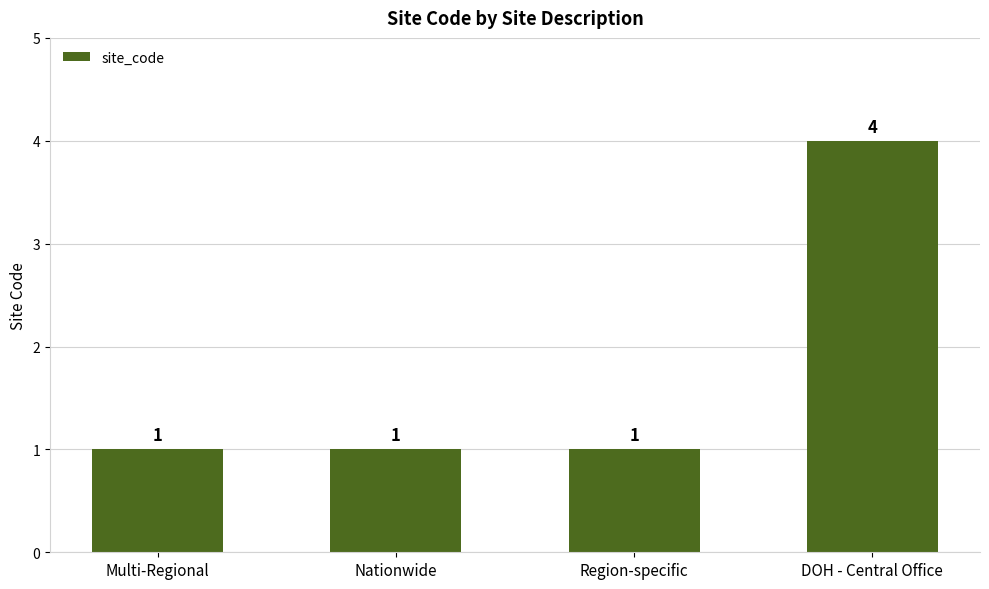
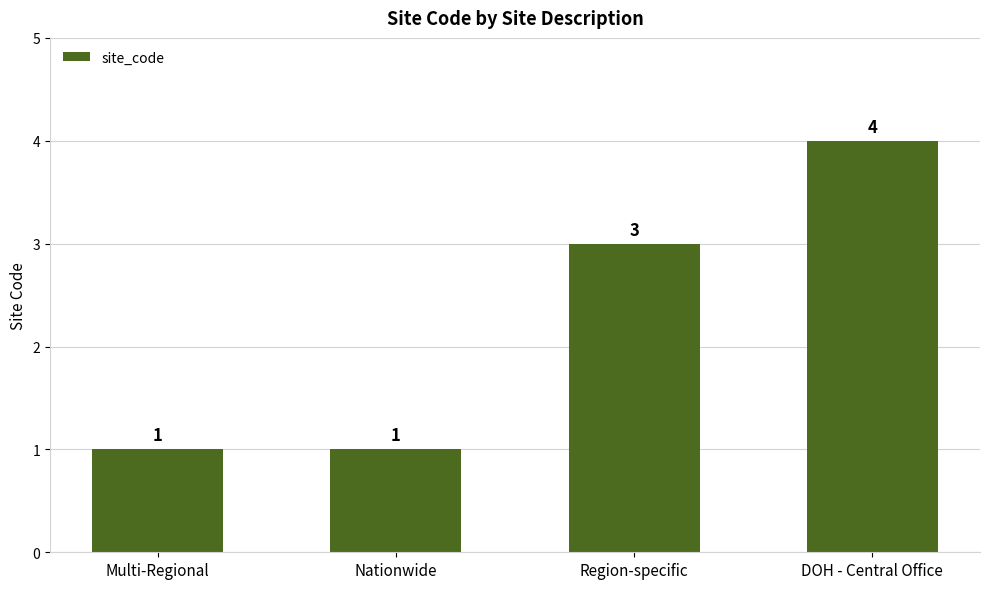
Region-specific: 1 -> 3
